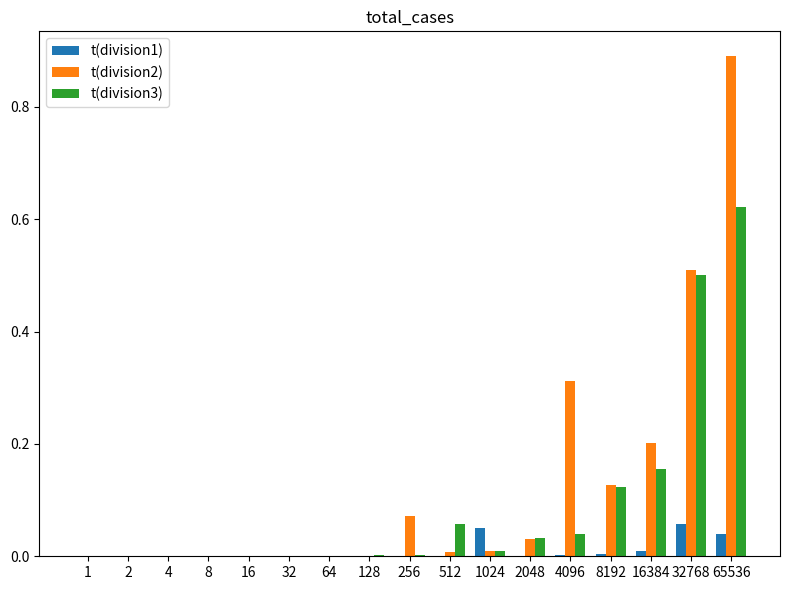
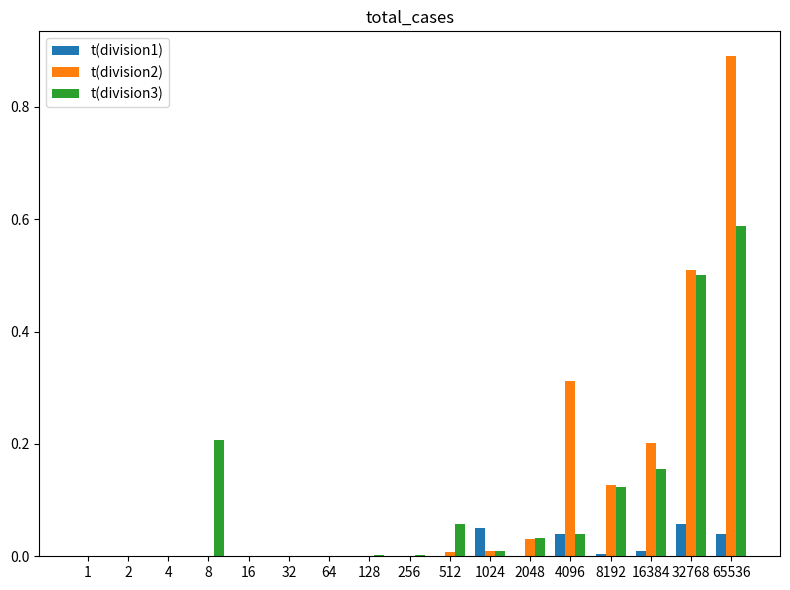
t(division3), 8: 0.00 -> 0.21
t(division2), 256: 0.07 -> 0.00
t(division1), 4096: 0.00 -> 0.04
t(division3), 65536: 0.62 -> 0.59
